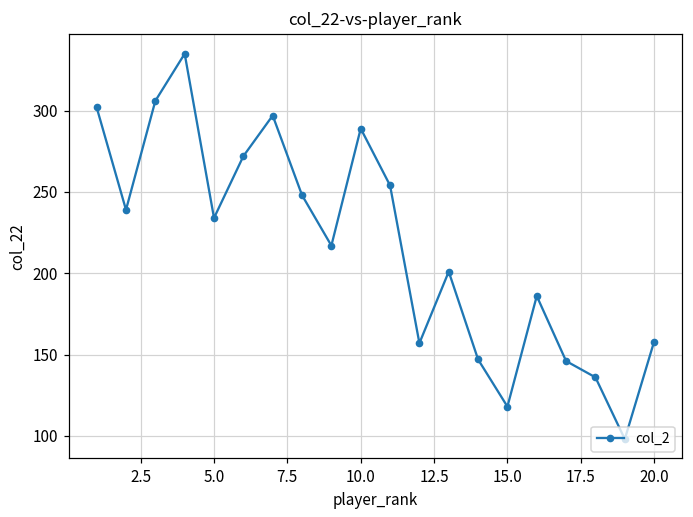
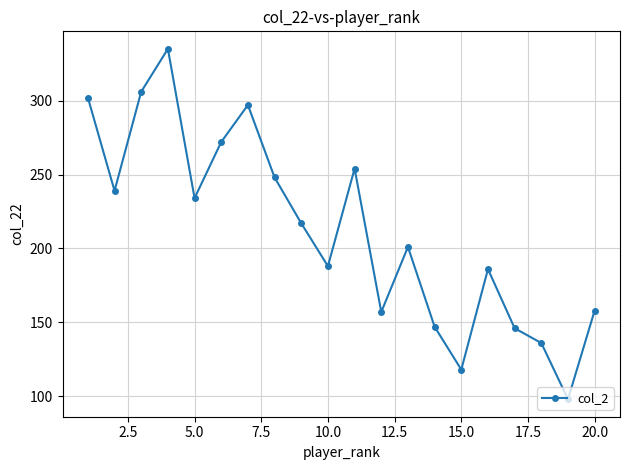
10.0: 289 -> 188
